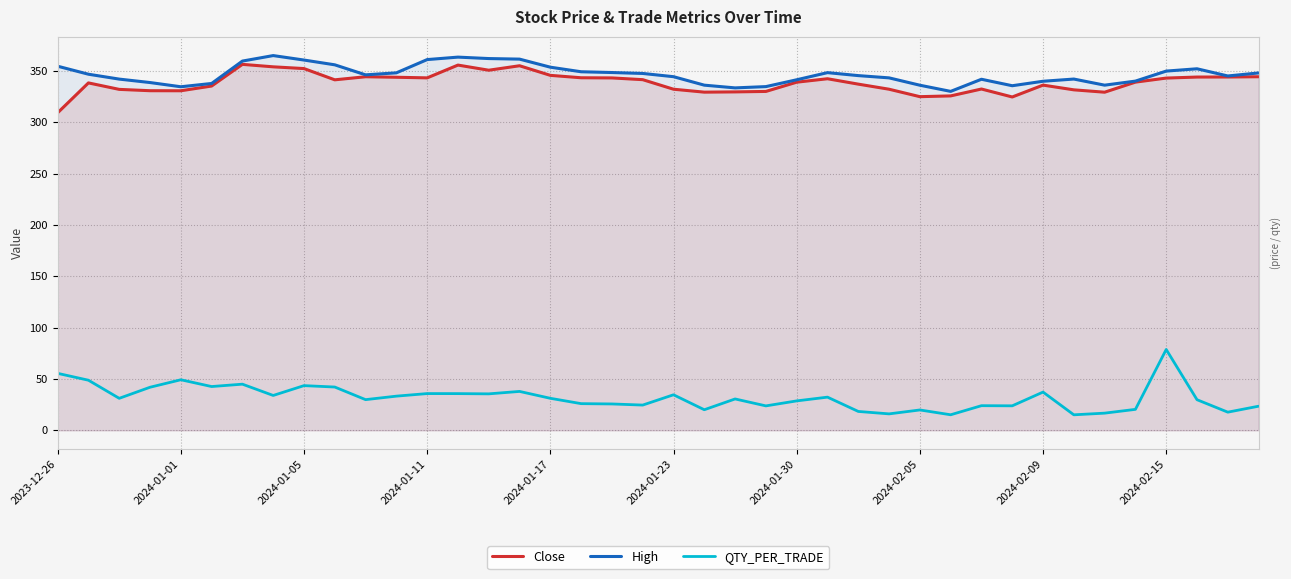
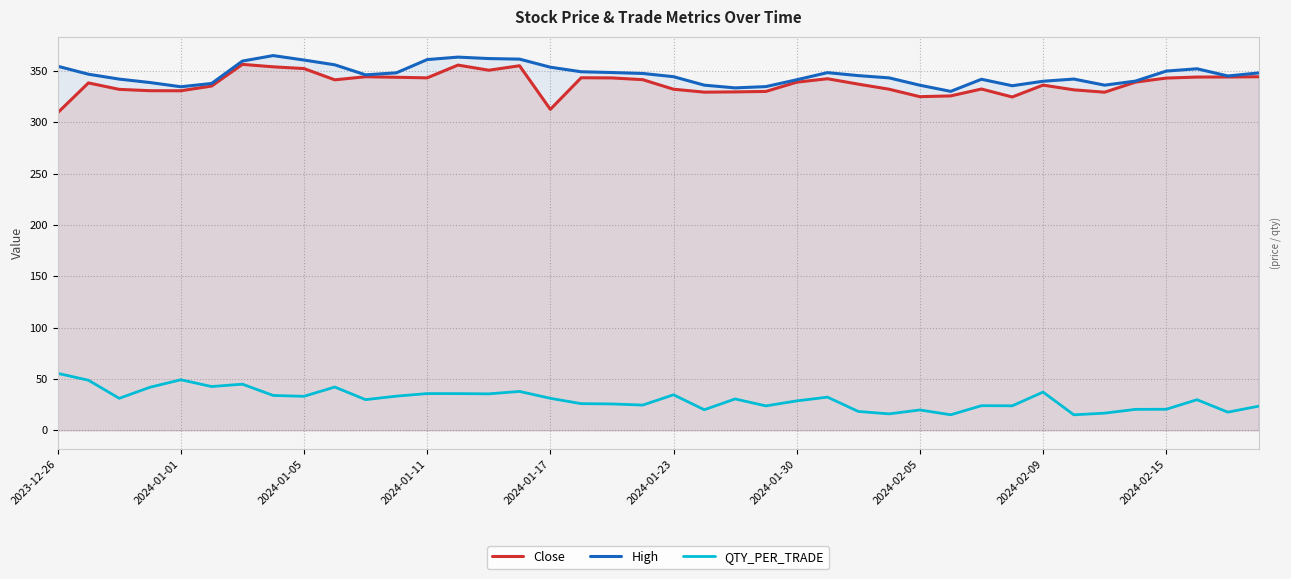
QTY_PER_TRADE, 2024-01-05: 44 -> 33
Close, 2024-01-17: 346 -> 312
QTY_PER_TRADE, 2024-02-15: 79 -> 21
